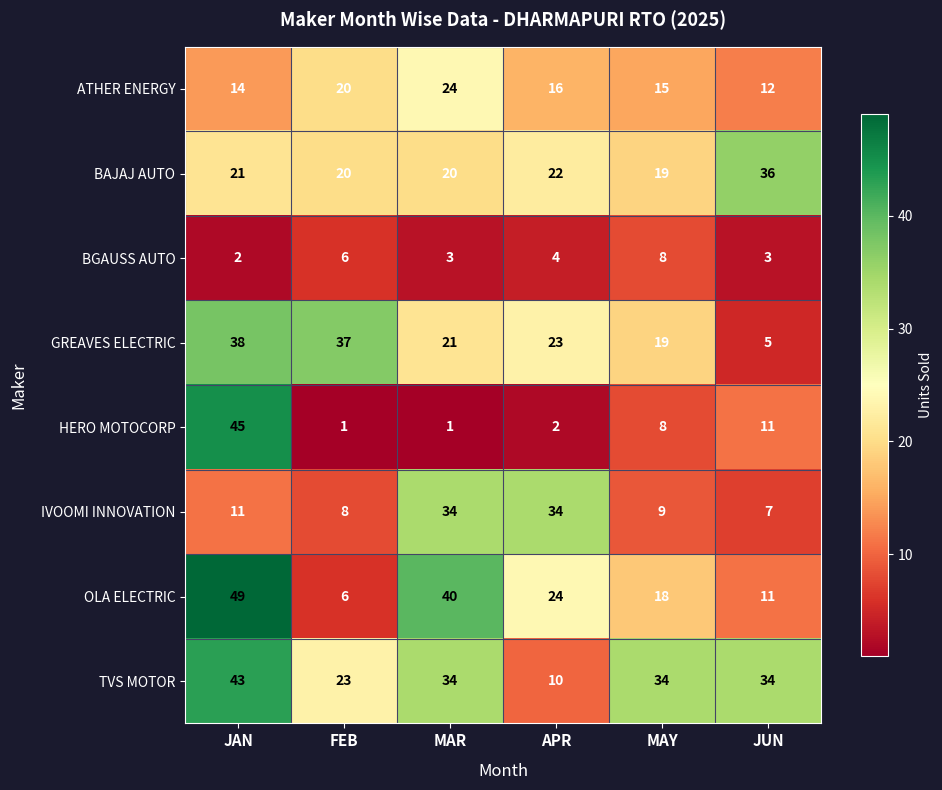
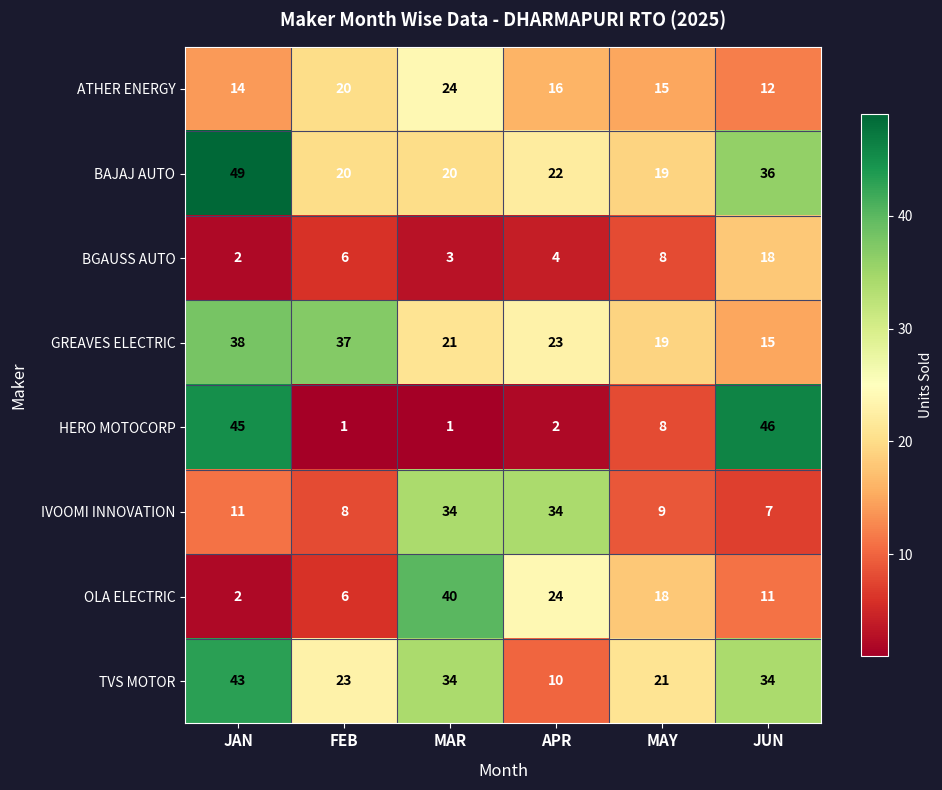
BAJAJ AUTO, JAN: 21 -> 49
BGAUSS AUTO, JUN: 3 -> 18
GREAVES ELECTRIC, JUN: 5 -> 15
HERO MOTOCORP, JUN: 11 -> 46
OLA ELECTRIC, JAN: 49 -> 2
TVS MOTOR, MAY: 34 -> 21
